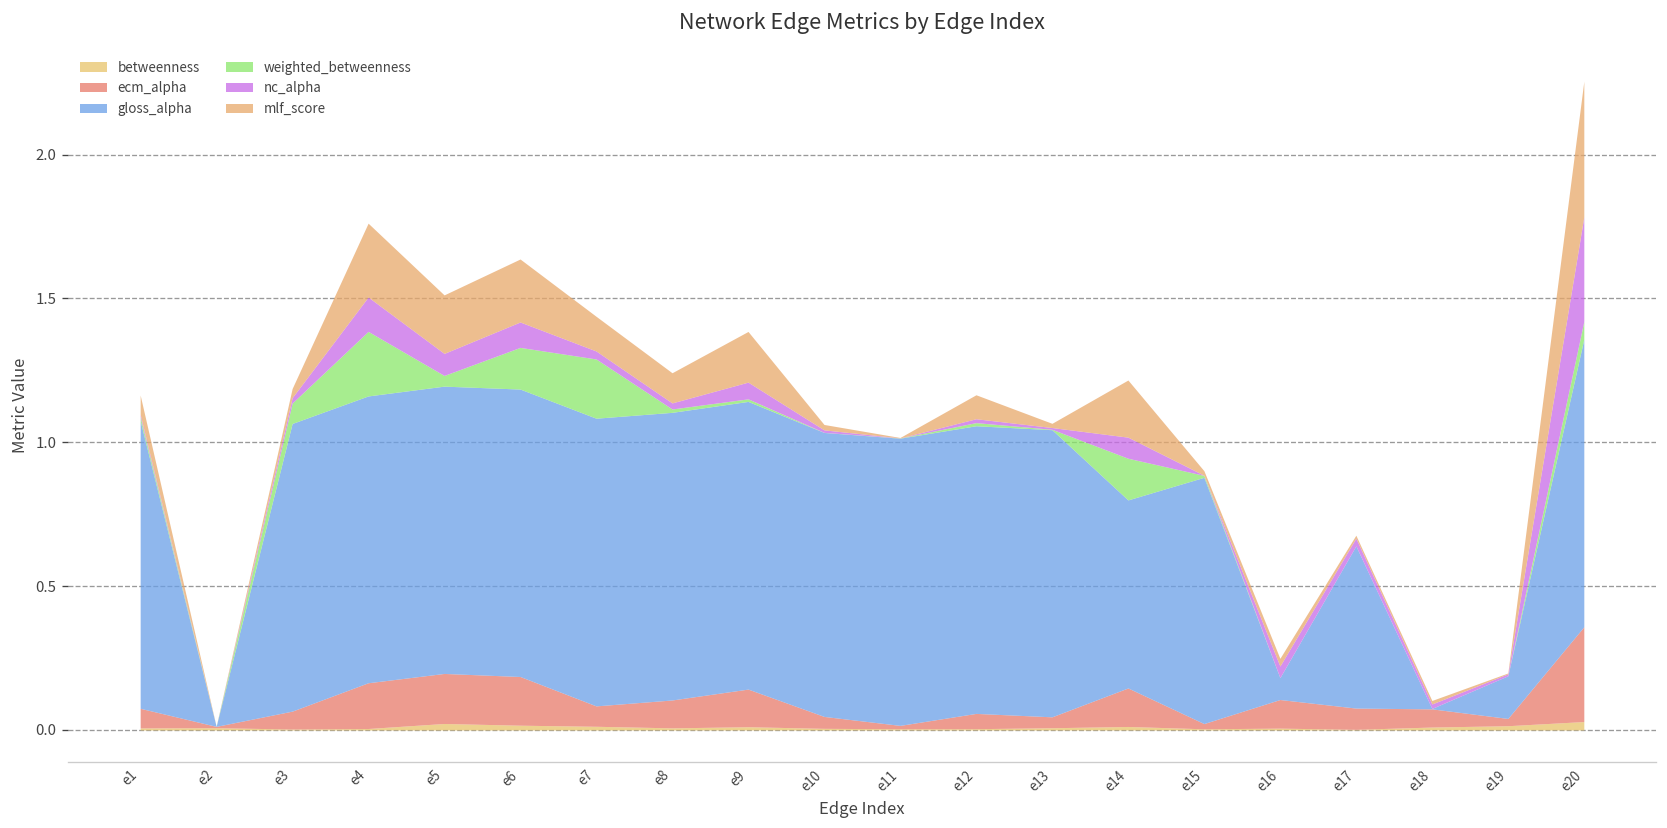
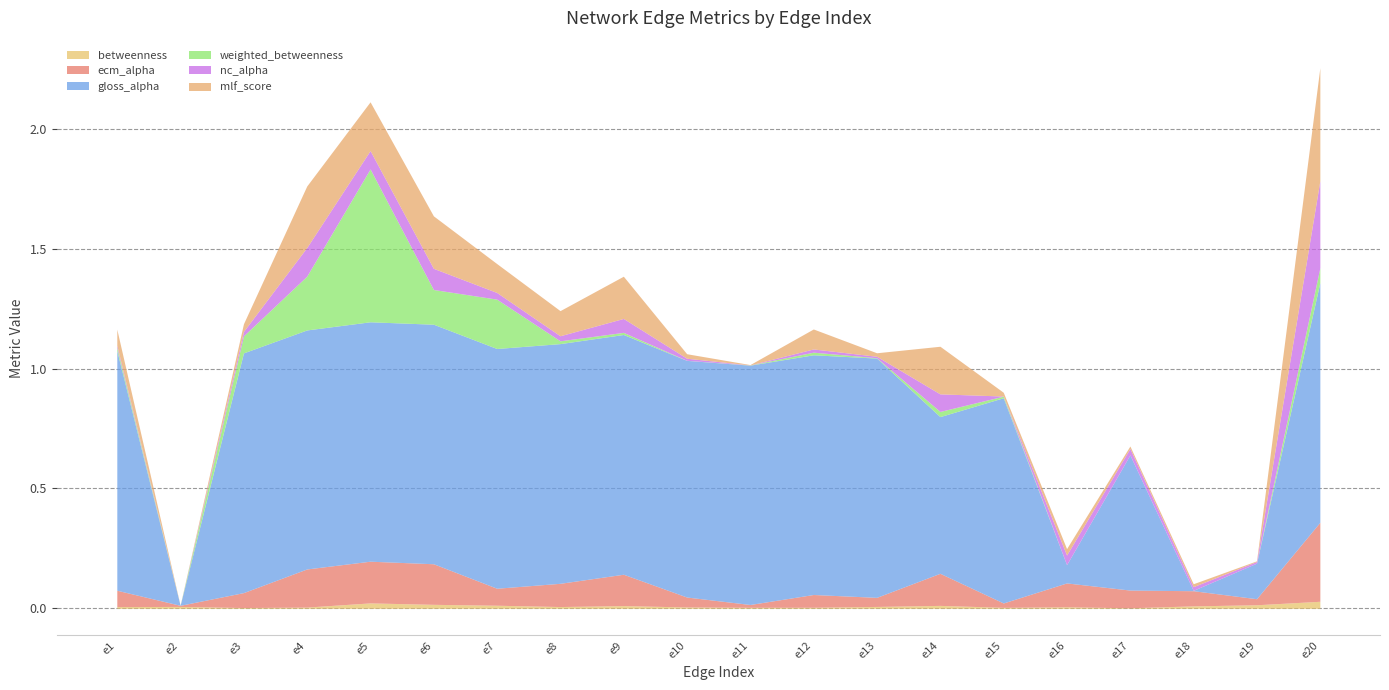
weighted_betweenness, e5: 0.04 -> 0.64
weighted_betweenness, e14: 0.14 -> 0.02
